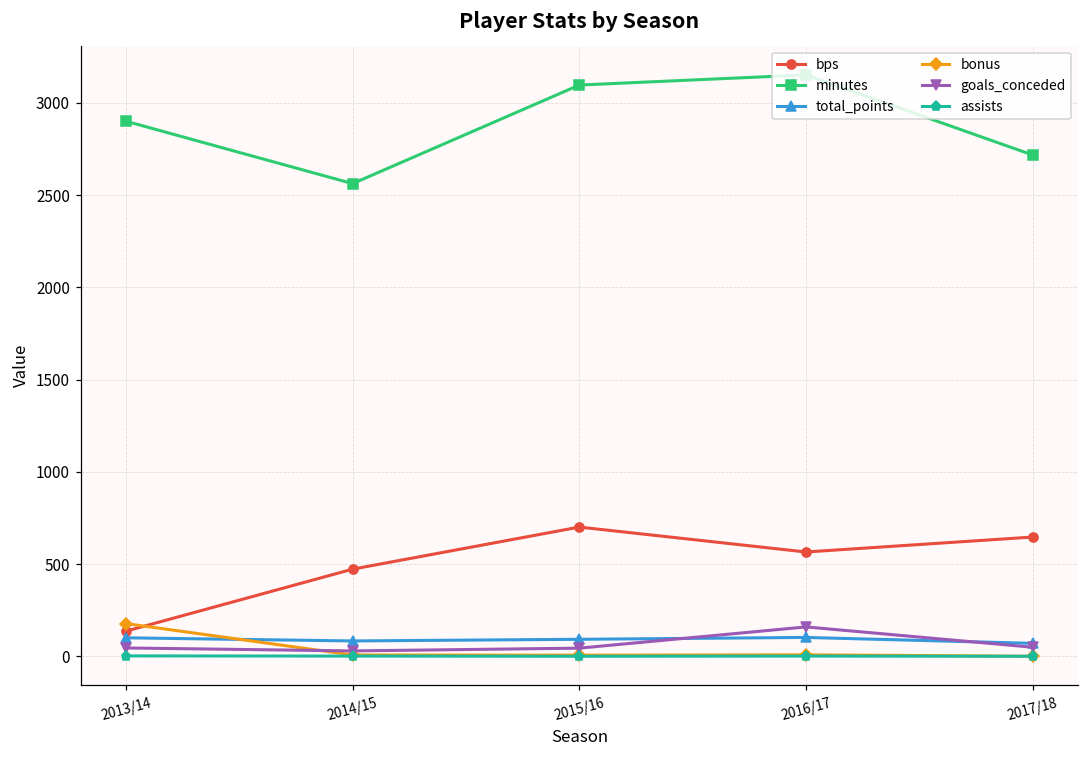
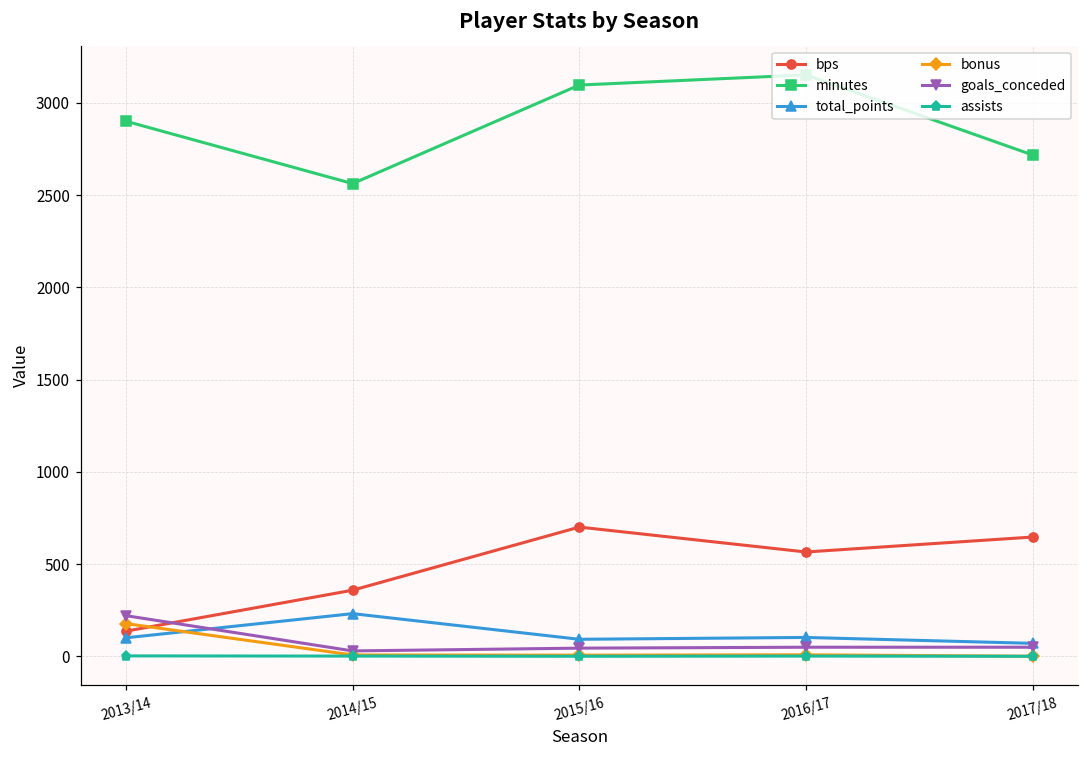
goals_conceded, 2013/14: 50 -> 220
bps, 2014/15: 470 -> 360
total_points, 2014/15: 80 -> 230
goals_conceded, 2016/17: 160 -> 50
